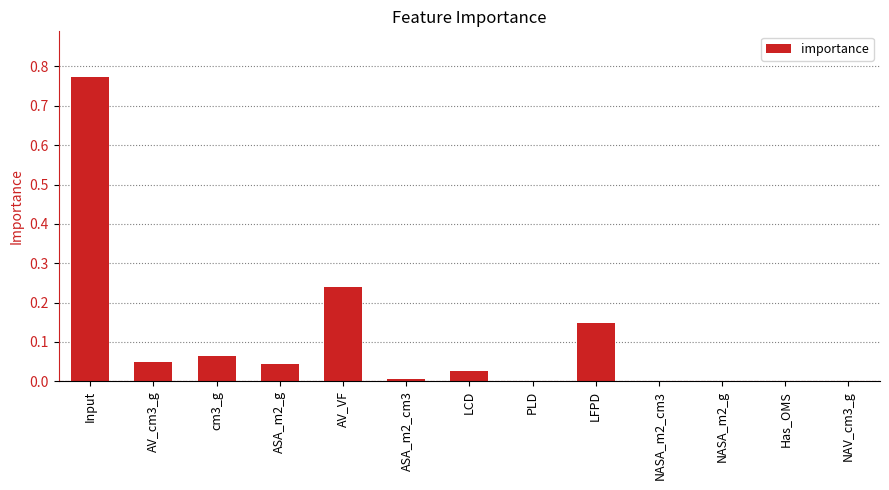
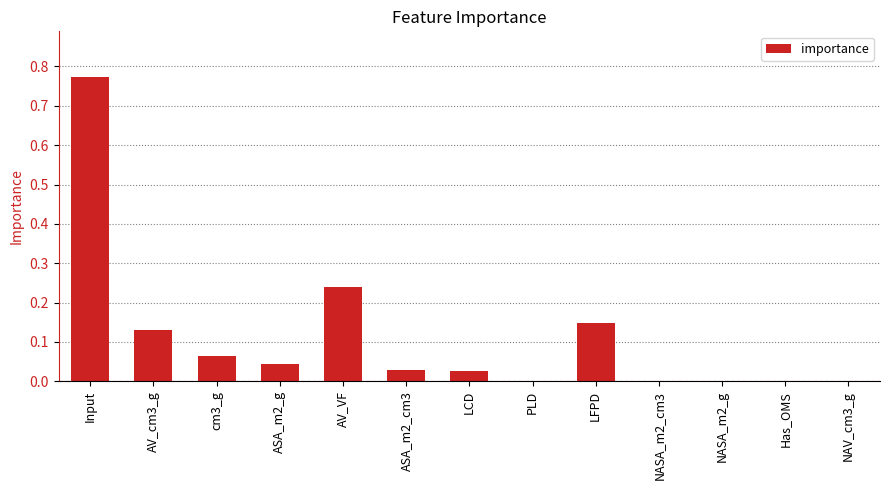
AV_cm3_g: 0.05 -> 0.13
ASA_m2_cm3: 0.01 -> 0.03
